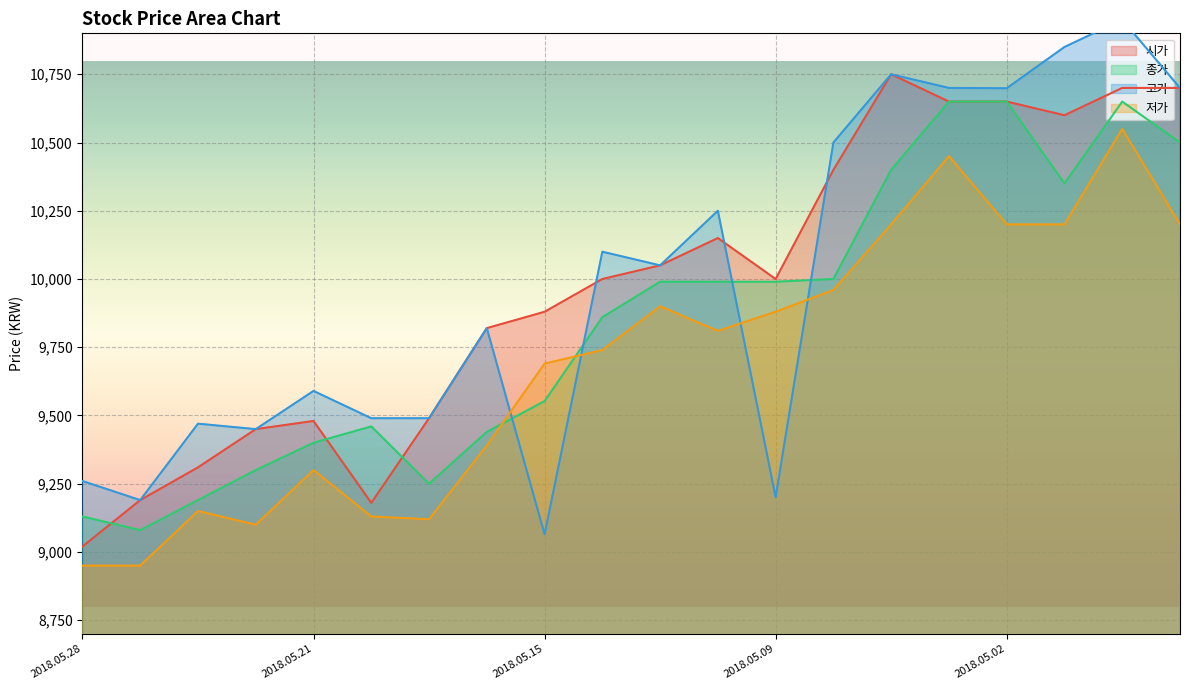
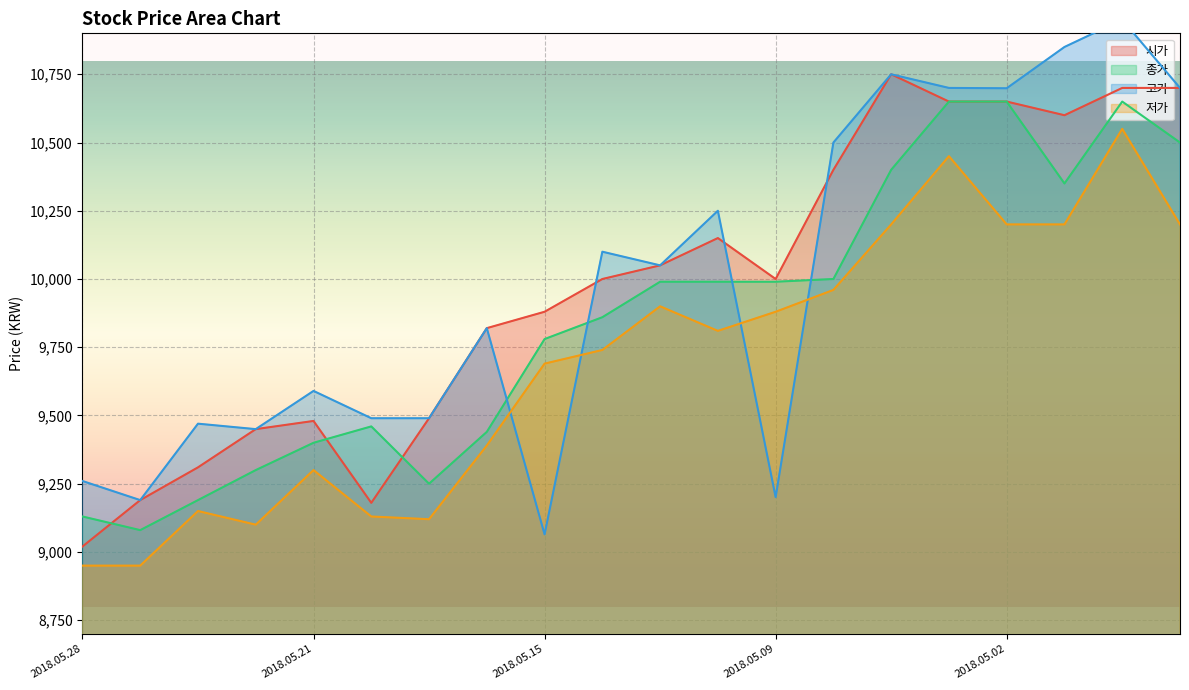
종가, 2018.05.15: 9,550 -> 9,780
